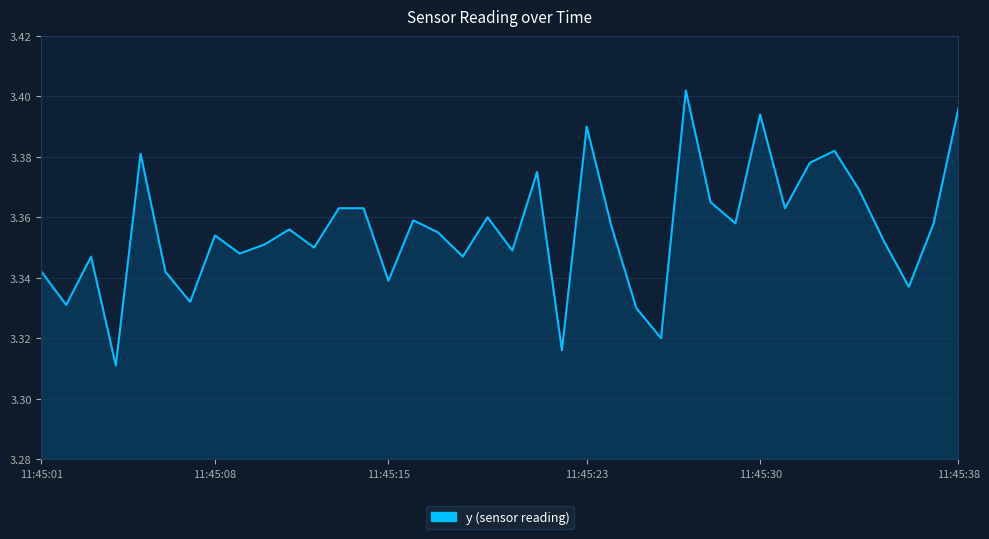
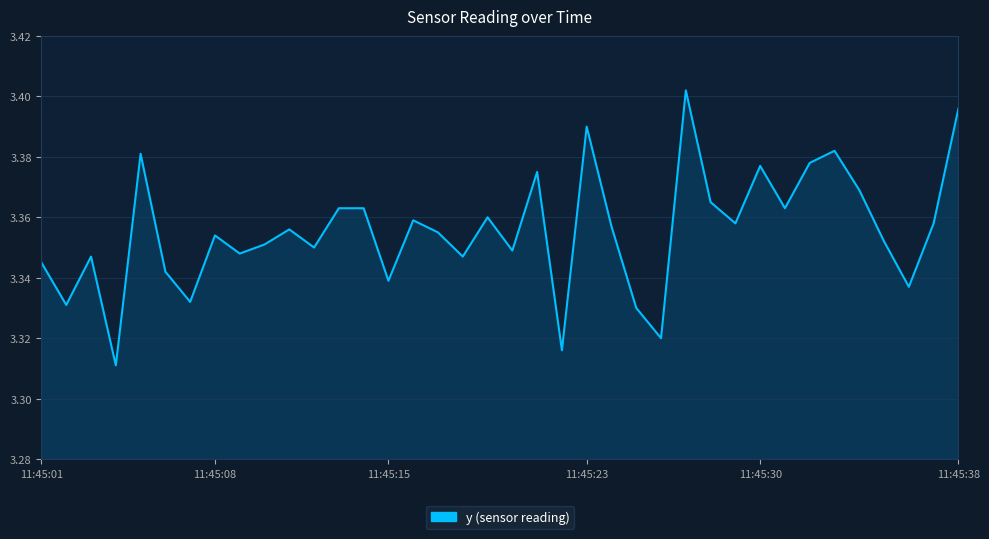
11:45:01: 3.342 -> 3.345
11:45:30: 3.394 -> 3.377
